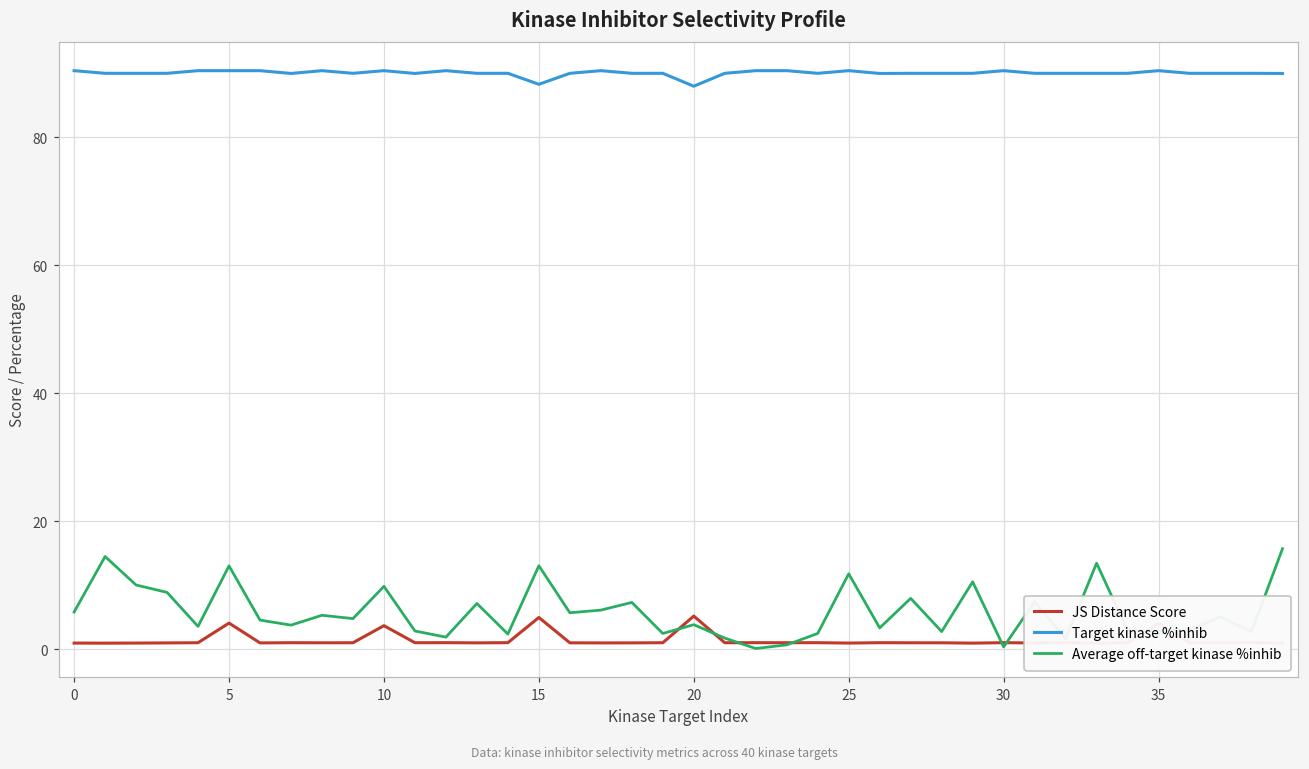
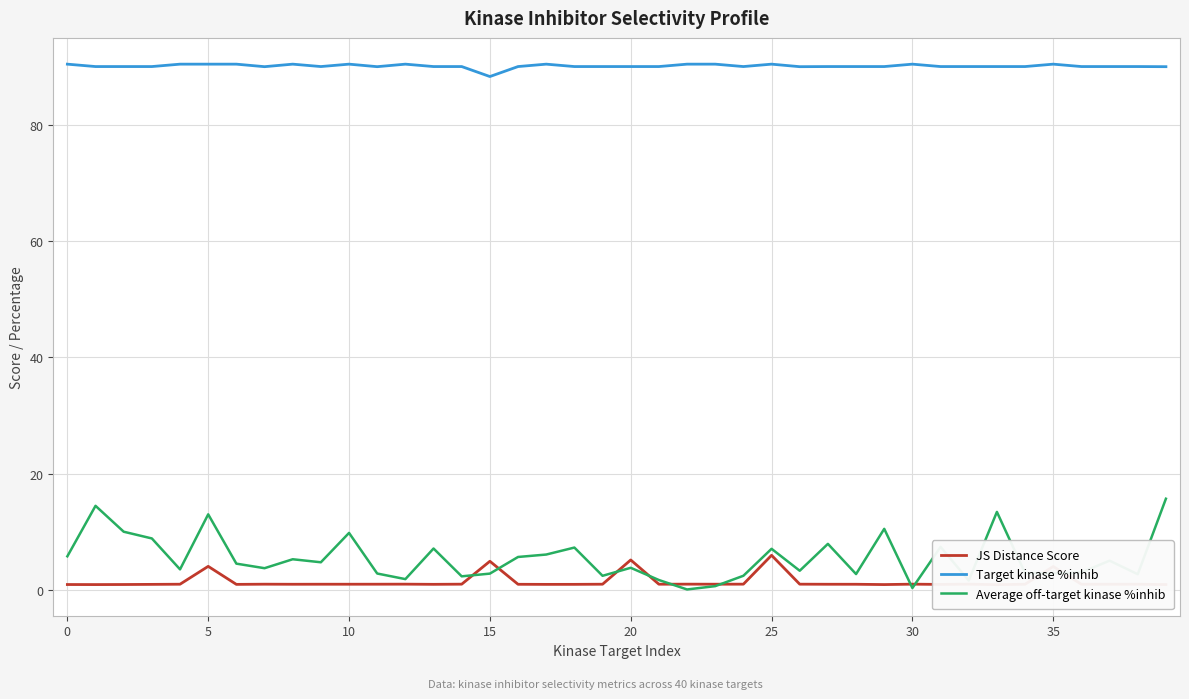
JS Distance Score, 10: 4 -> 1
Average off-target kinase %inhib, 15: 13 -> 3
Target kinase %inhib, 20: 88 -> 90
JS Distance Score, 25: 1 -> 6
Average off-target kinase %inhib, 25: 12 -> 7
